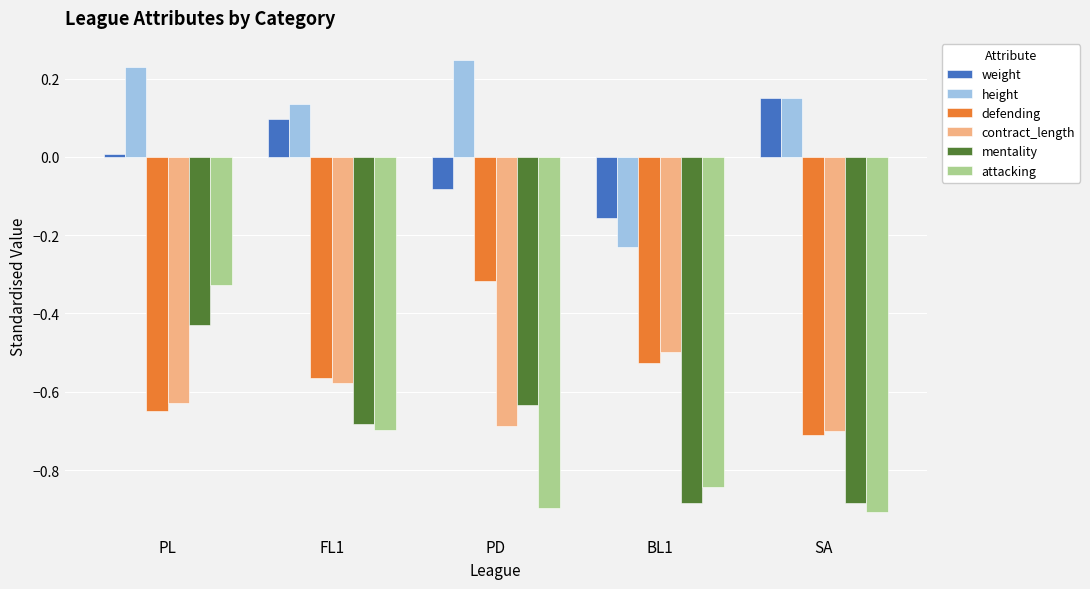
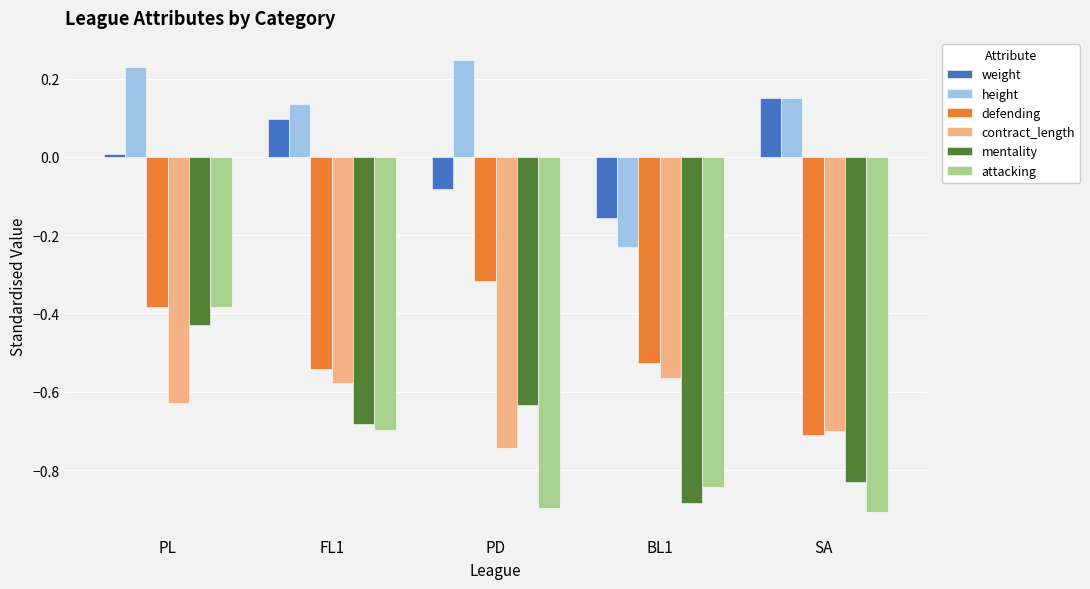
defending, PL: -0.65 -> -0.38
attacking, PL: -0.33 -> -0.38
defending, FL1: -0.56 -> -0.54
contract_length, PD: -0.69 -> -0.74
contract_length, BL1: -0.50 -> -0.56
mentality, SA: -0.89 -> -0.83
